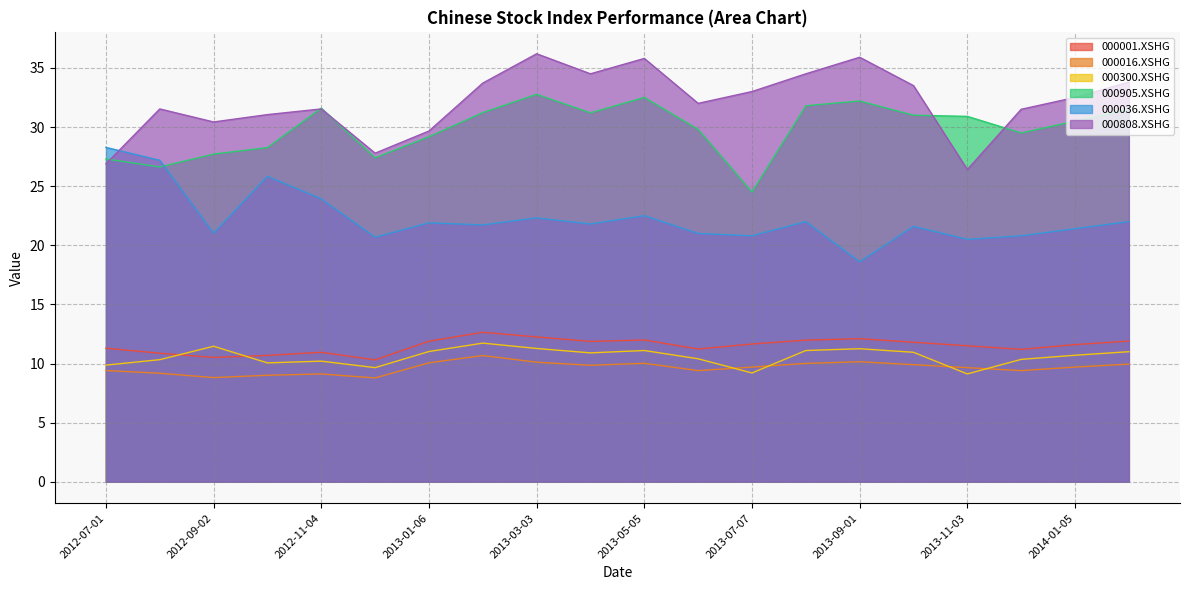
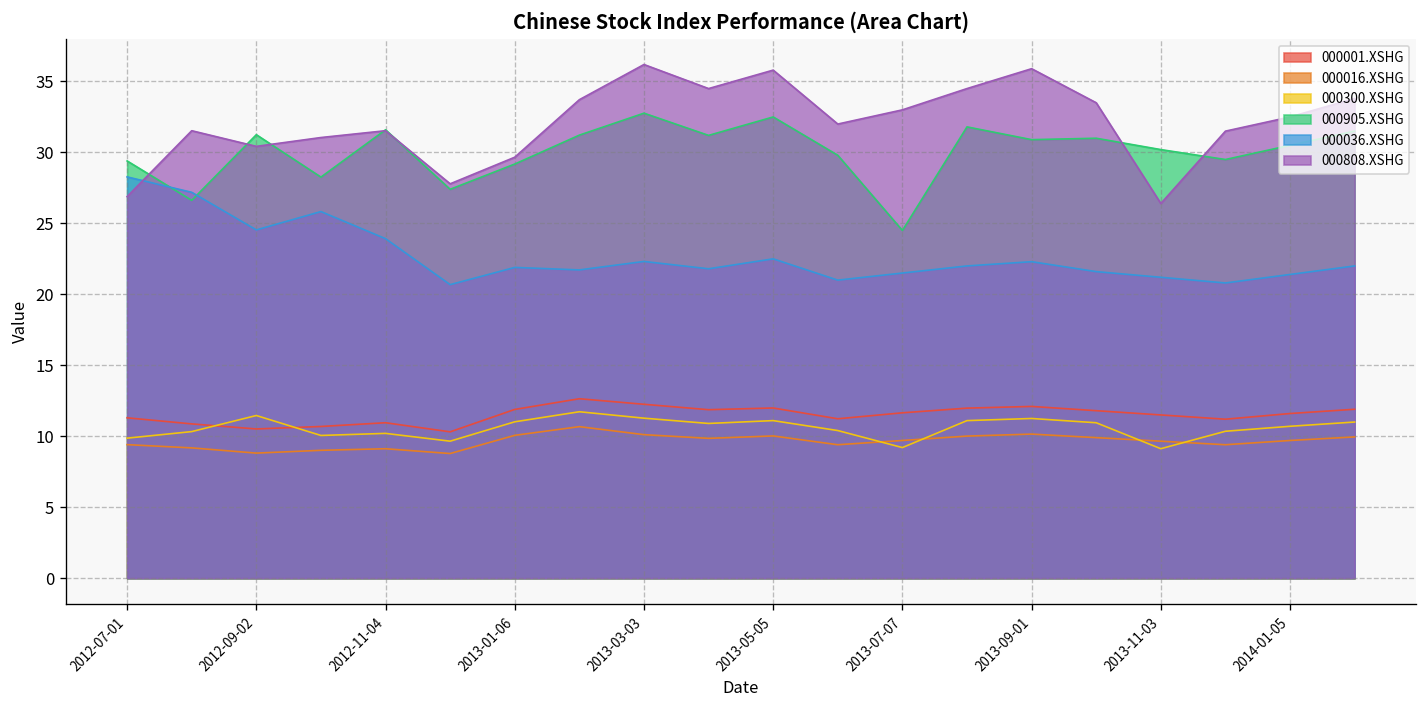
000905.XSHG, 2012-07-01: 27.3 -> 29.4
000905.XSHG, 2012-09-02: 27.7 -> 31.3
000036.XSHG, 2012-09-02: 21.0 -> 24.5
000036.XSHG, 2013-07-07: 20.8 -> 21.5
000905.XSHG, 2013-09-01: 32.2 -> 30.9
000036.XSHG, 2013-09-01: 18.6 -> 22.3
000905.XSHG, 2013-11-03: 30.9 -> 30.2
000036.XSHG, 2013-11-03: 20.5 -> 21.2
